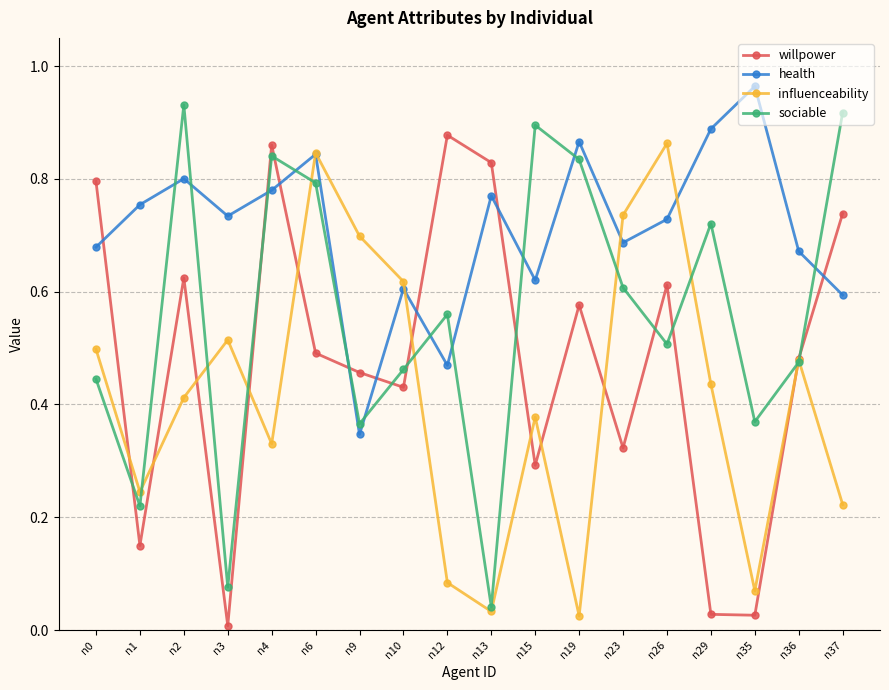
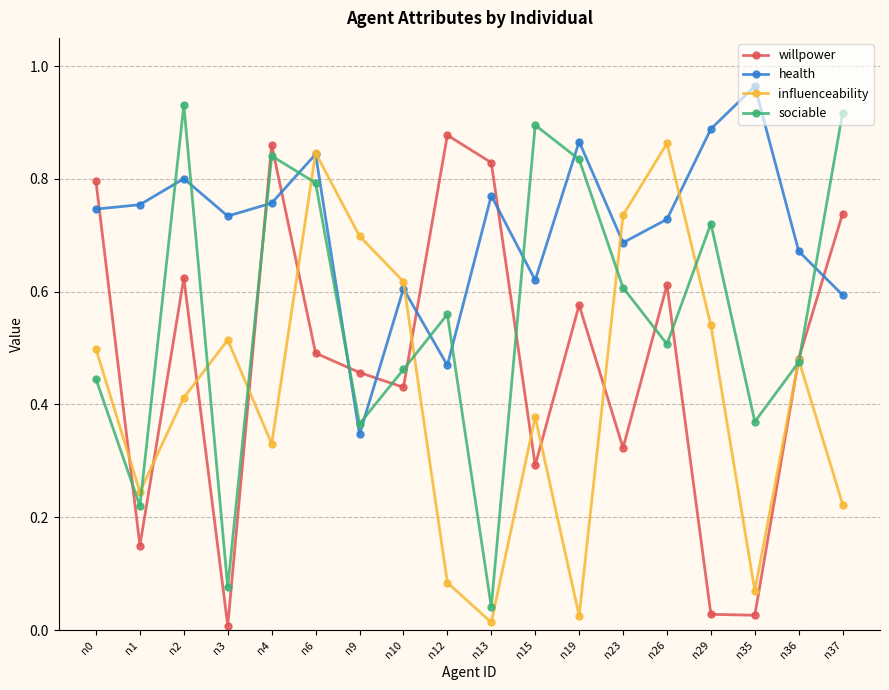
health, n0: 0.68 -> 0.75
health, n4: 0.78 -> 0.76
influenceability, n13: 0.03 -> 0.01
influenceability, n29: 0.44 -> 0.54
